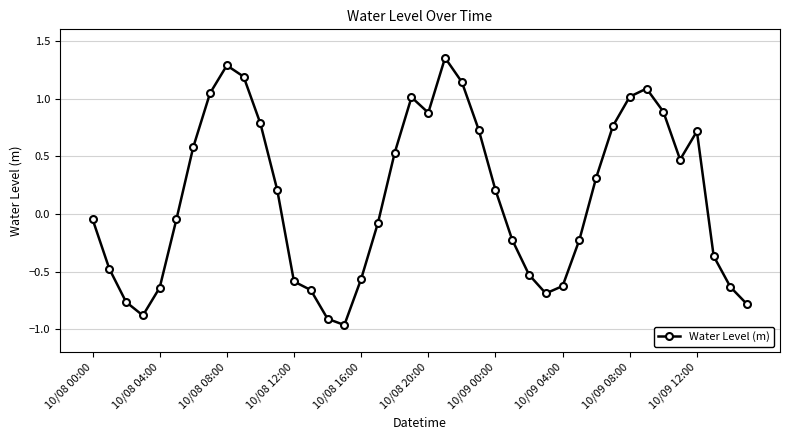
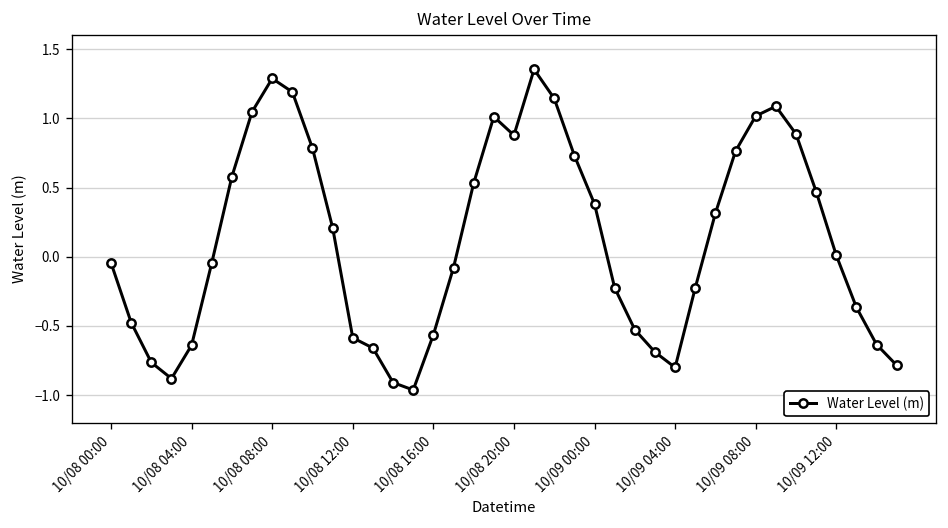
10/09 00:00: 0.21 -> 0.38
10/09 04:00: -0.63 -> -0.80
10/09 12:00: 0.72 -> 0.01
